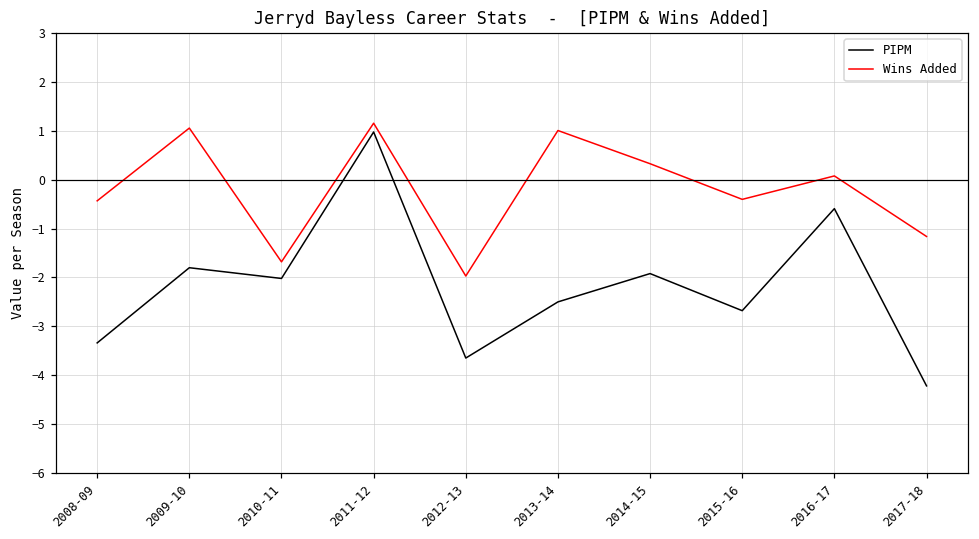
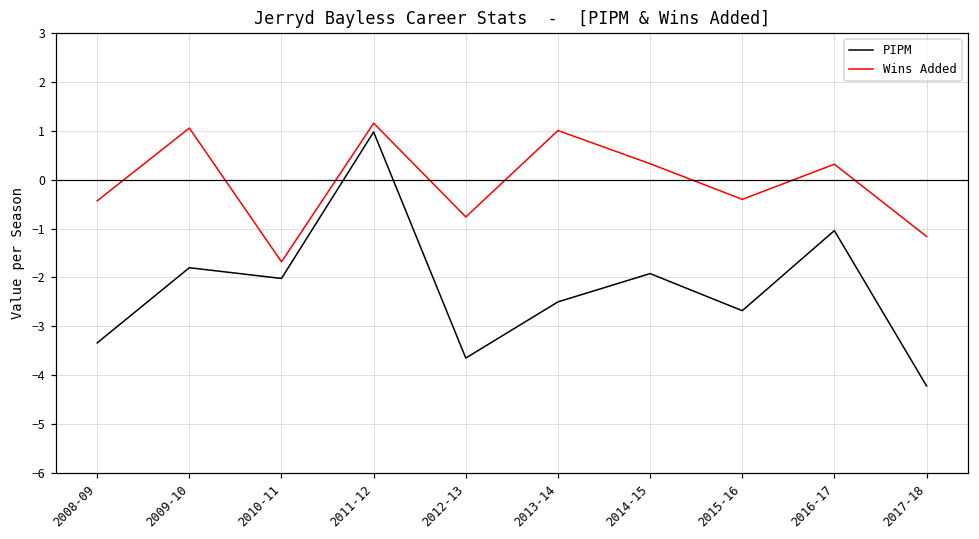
Wins Added, 2012-13: -2.0 -> -0.8
PIPM, 2016-17: -0.6 -> -1.0
Wins Added, 2016-17: 0.1 -> 0.3
